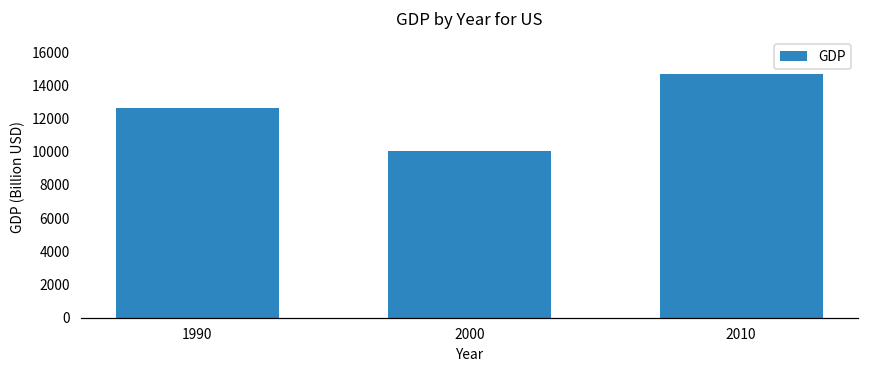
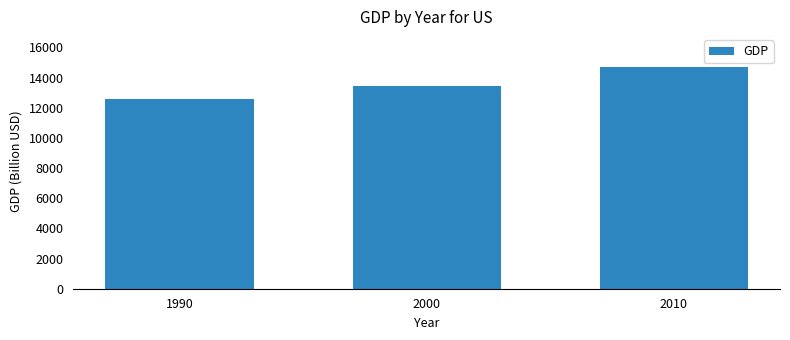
2000: 10000 -> 13500
